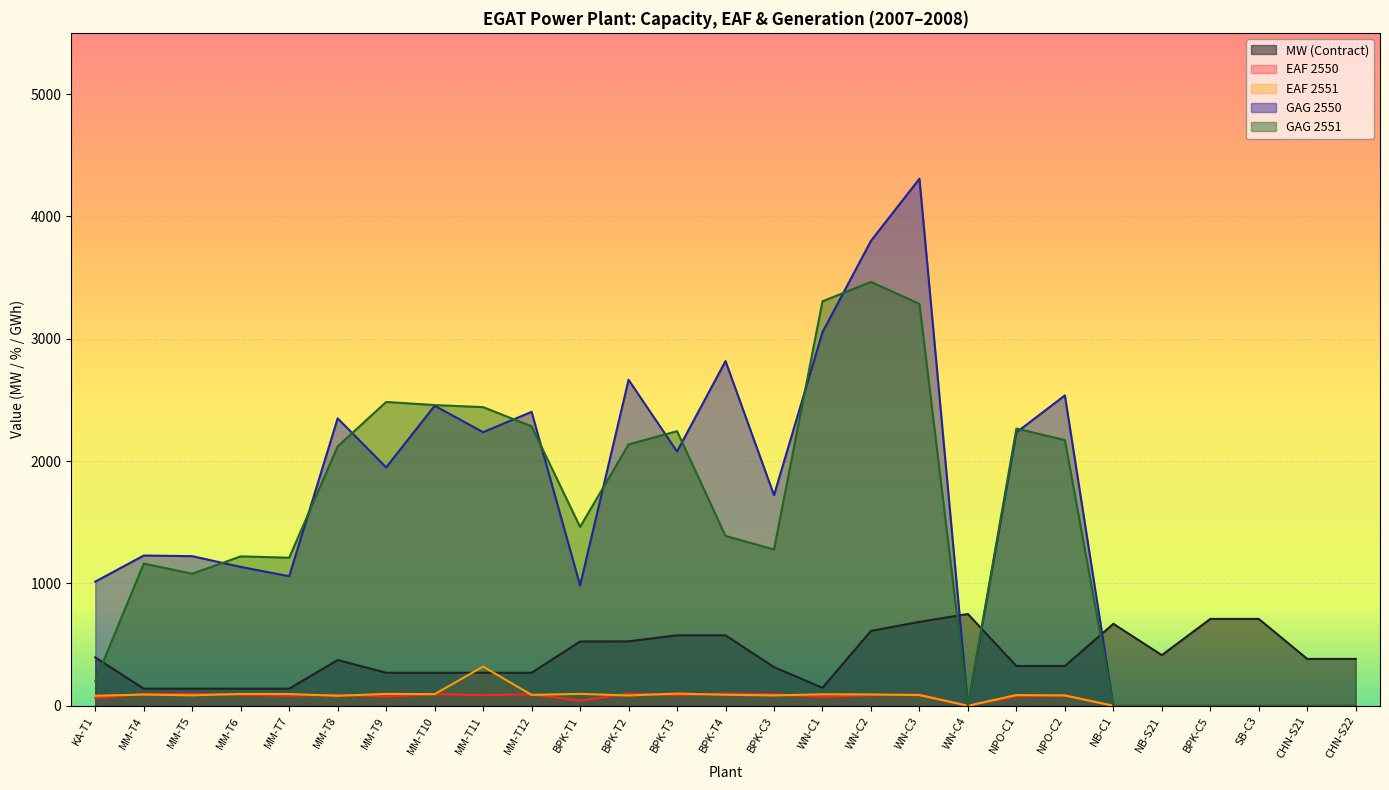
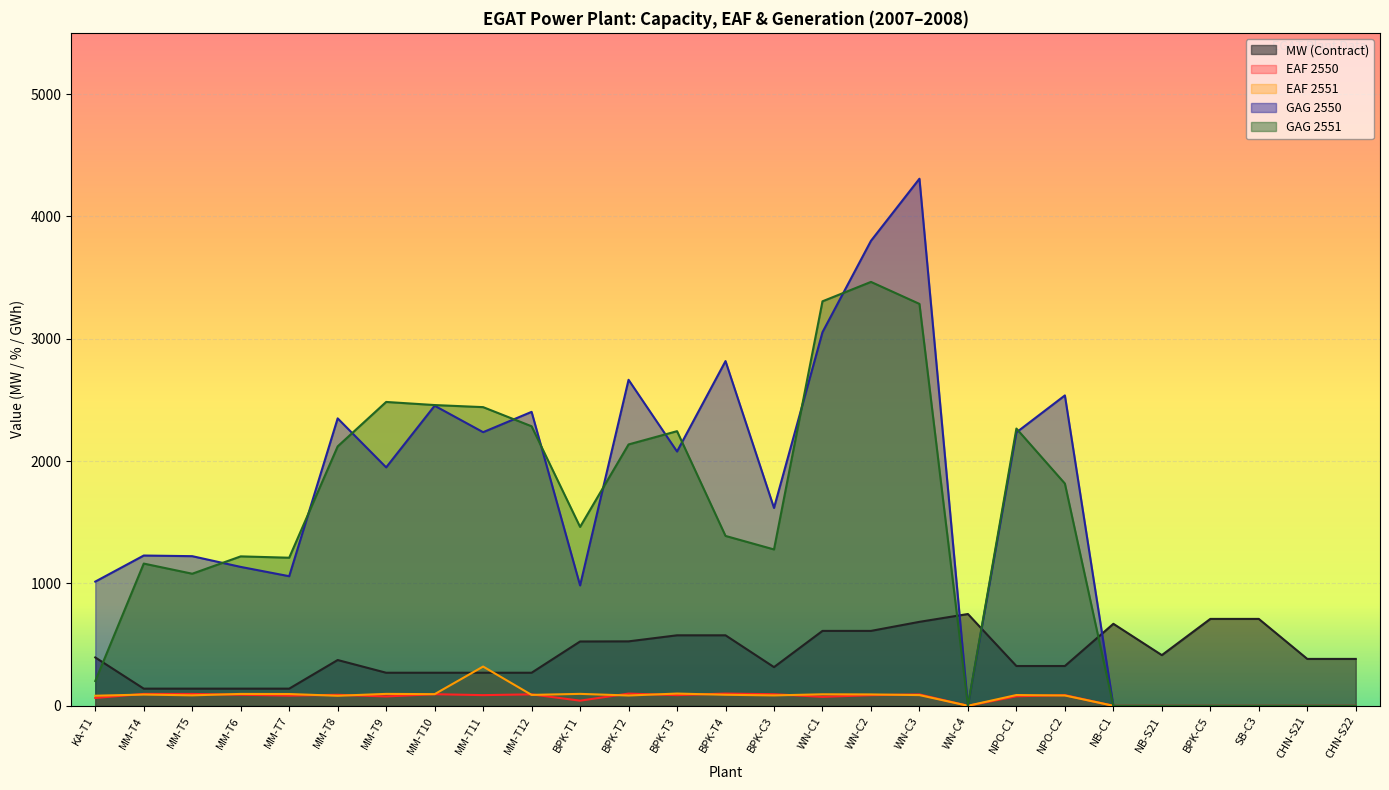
GAG 2550, BPK-C3: 1720 -> 1620
MW (Contract), WN-C1: 150 -> 610
GAG 2551, NPO-C2: 2170 -> 1820
